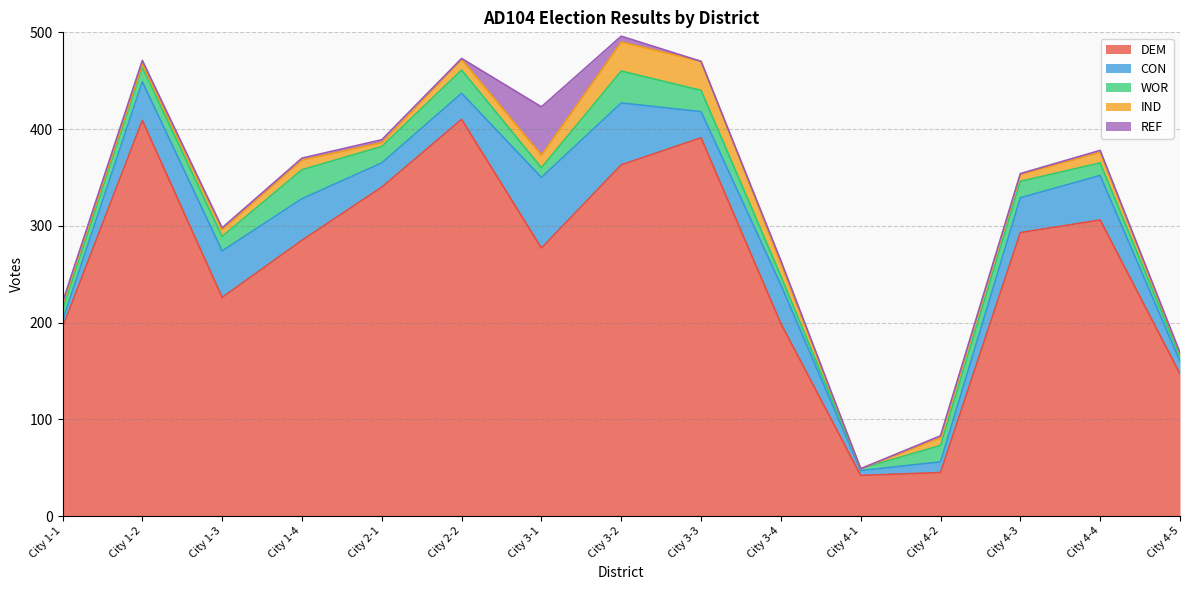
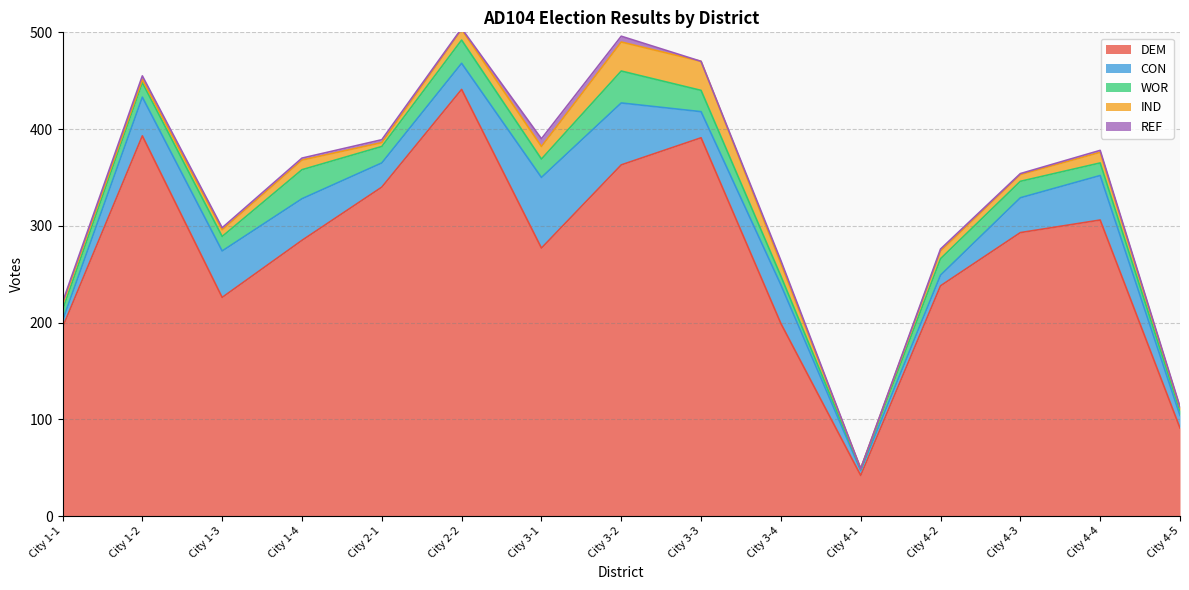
DEM, City 1-2: 410 -> 390
DEM, City 2-2: 410 -> 440
WOR, City 3-1: 10 -> 20
REF, City 3-1: 50 -> 10
DEM, City 4-2: 50 -> 240
DEM, City 4-5: 150 -> 90
